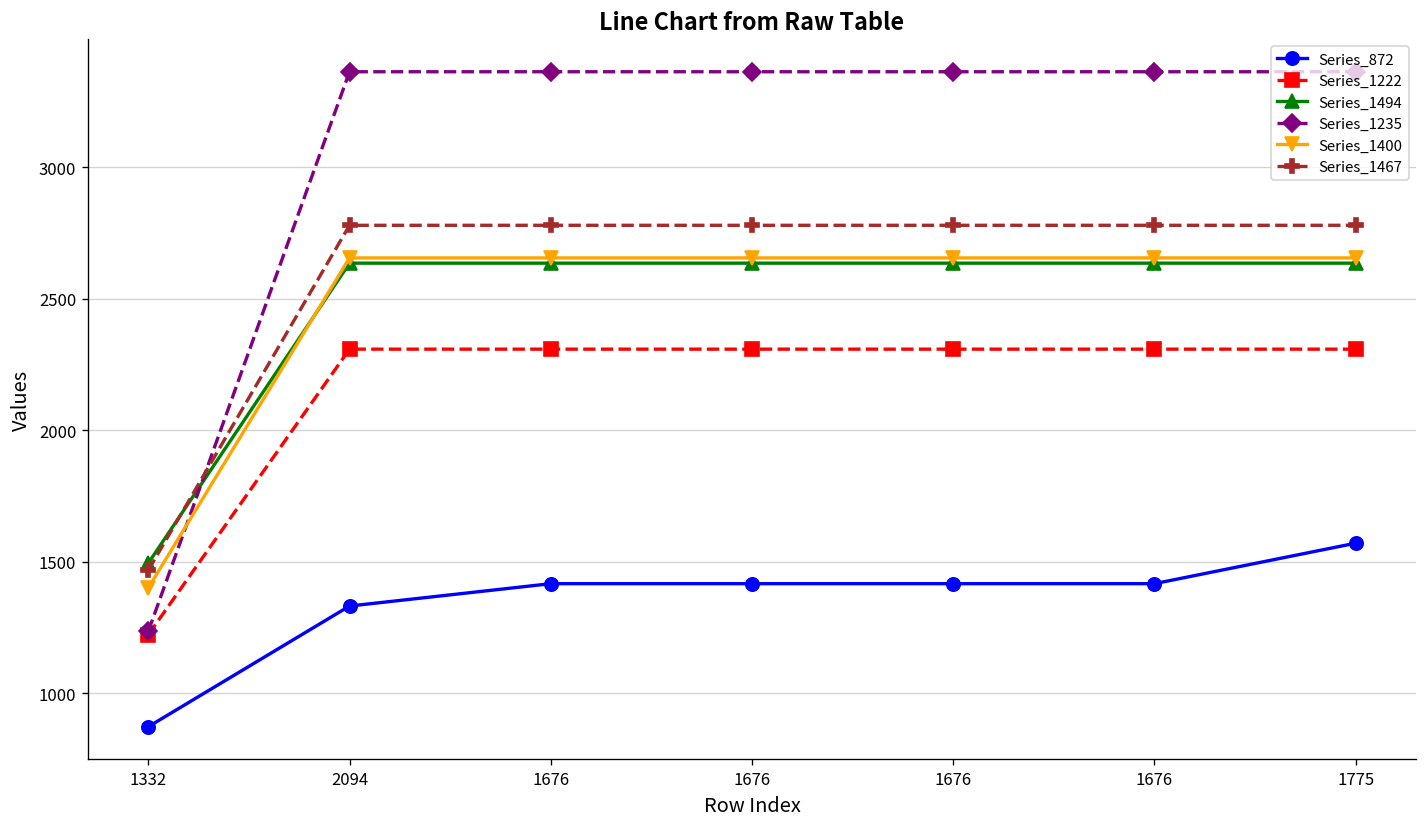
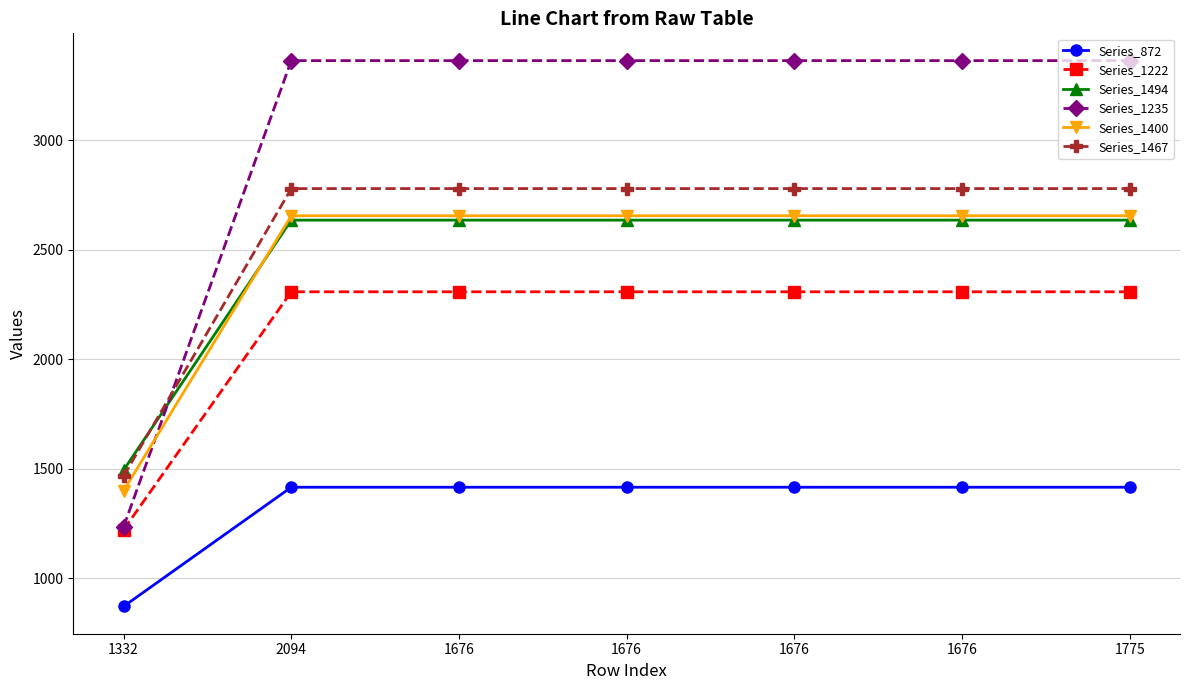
Series_872, 2094: 1330 -> 1420
Series_872, 1775: 1570 -> 1420
